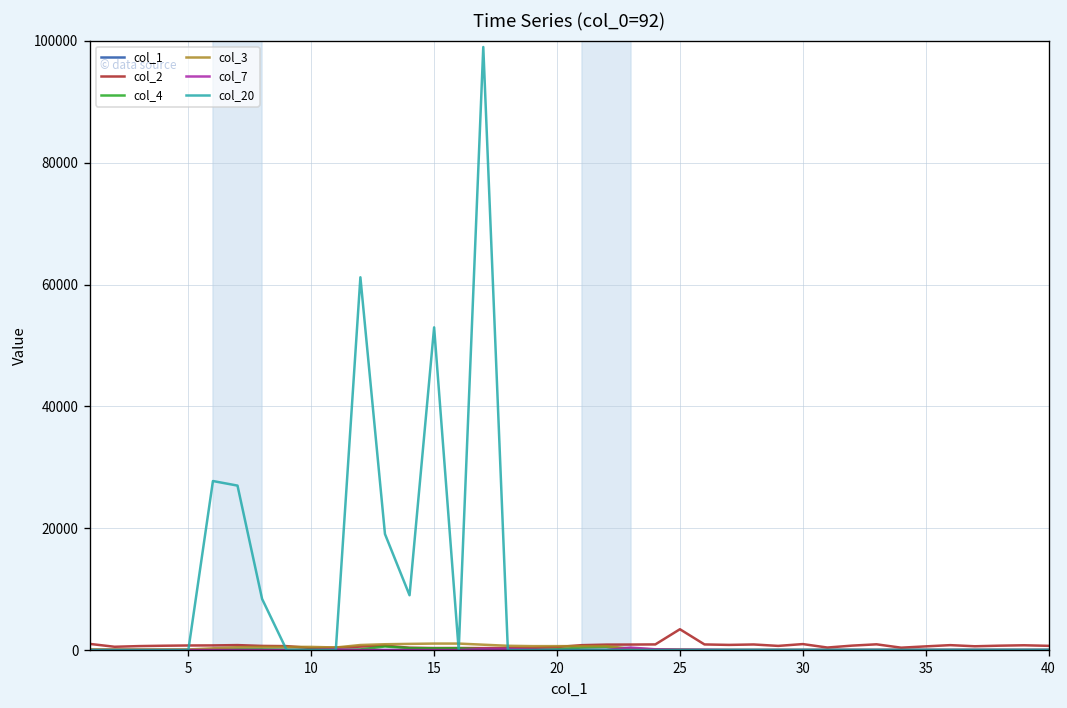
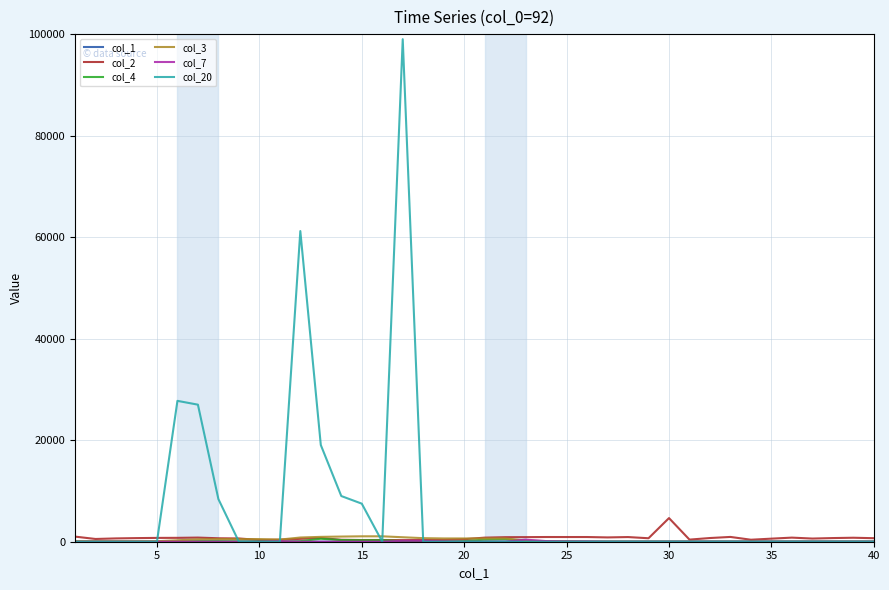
col_20, 15: 53000 -> 8000
col_2, 25: 3000 -> 1000
col_2, 30: 1000 -> 5000
